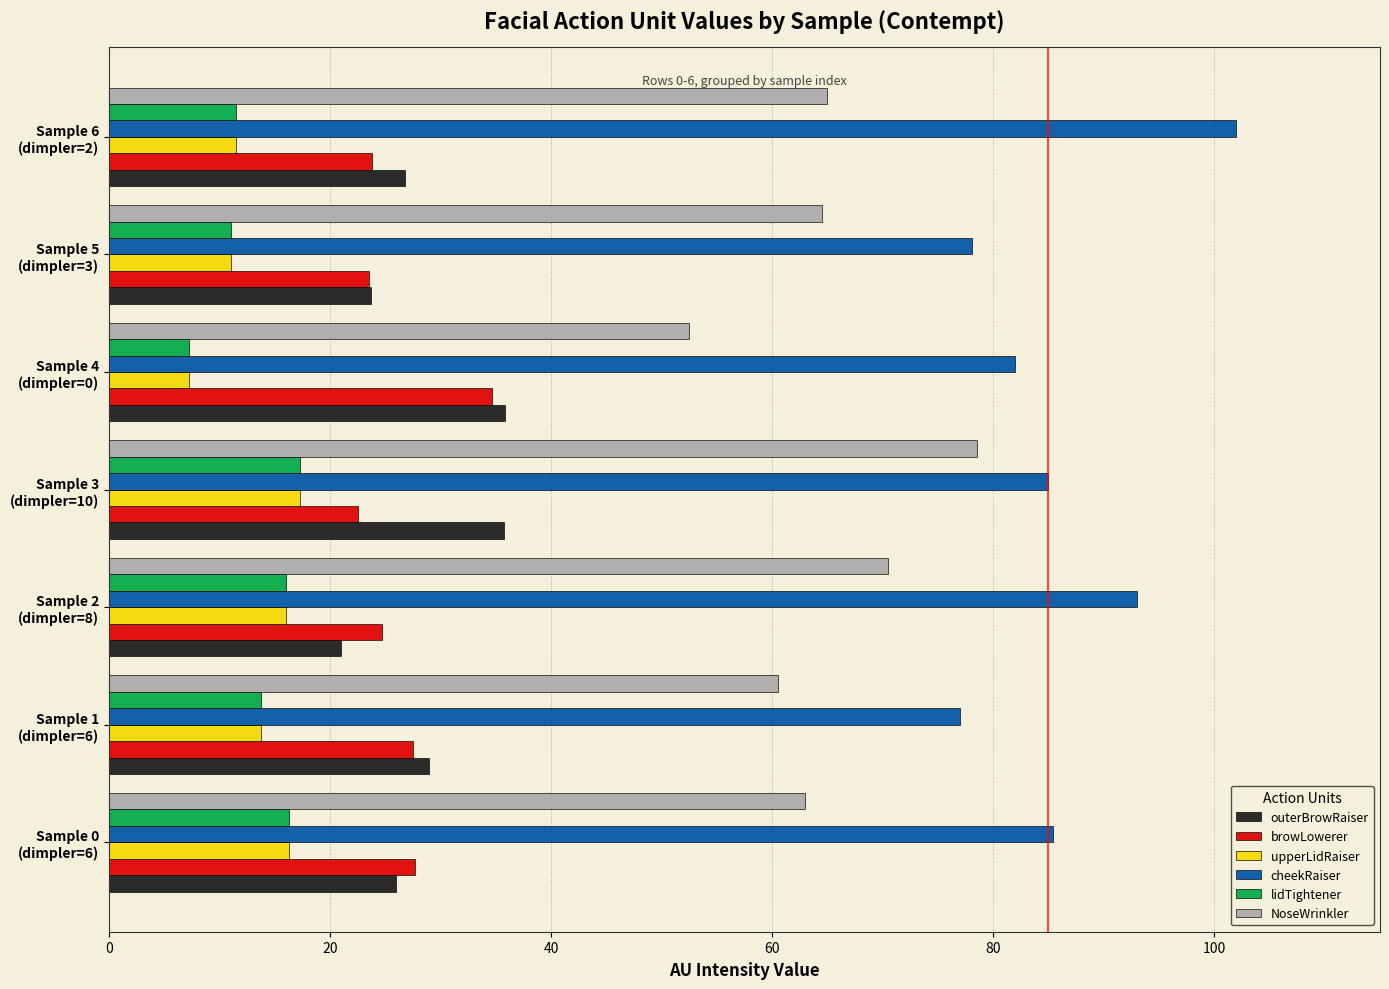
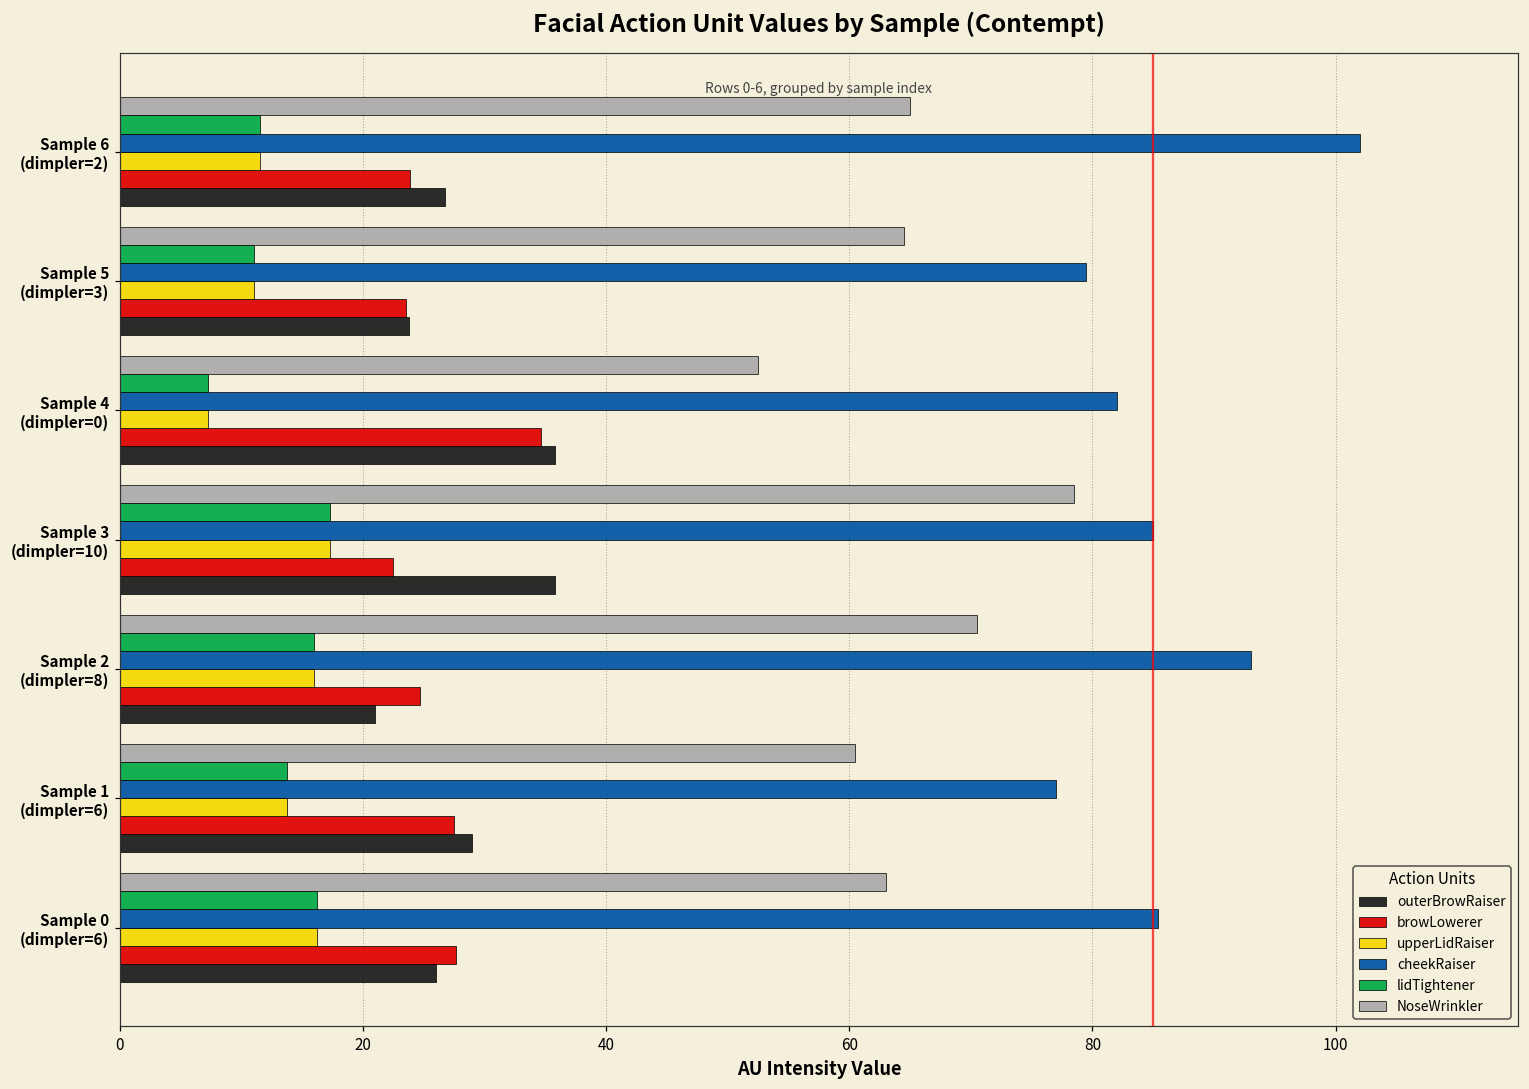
cheekRaiser, Sample 5 (dimpler=3): 78.1 -> 79.5
